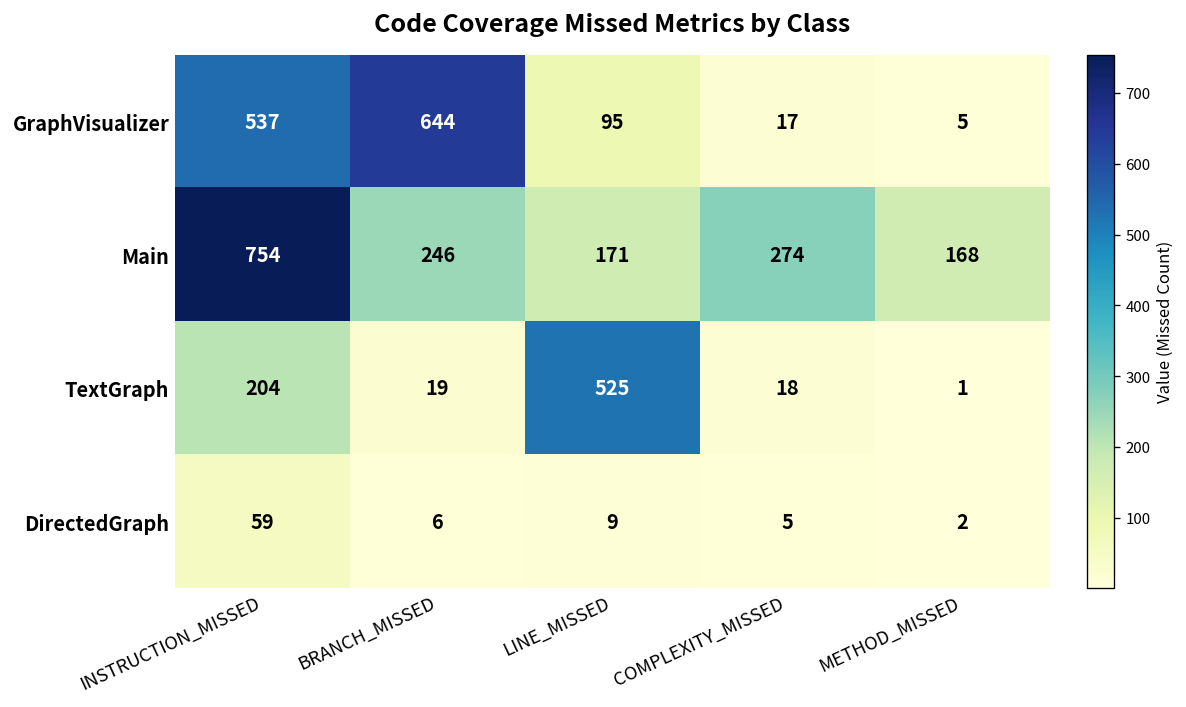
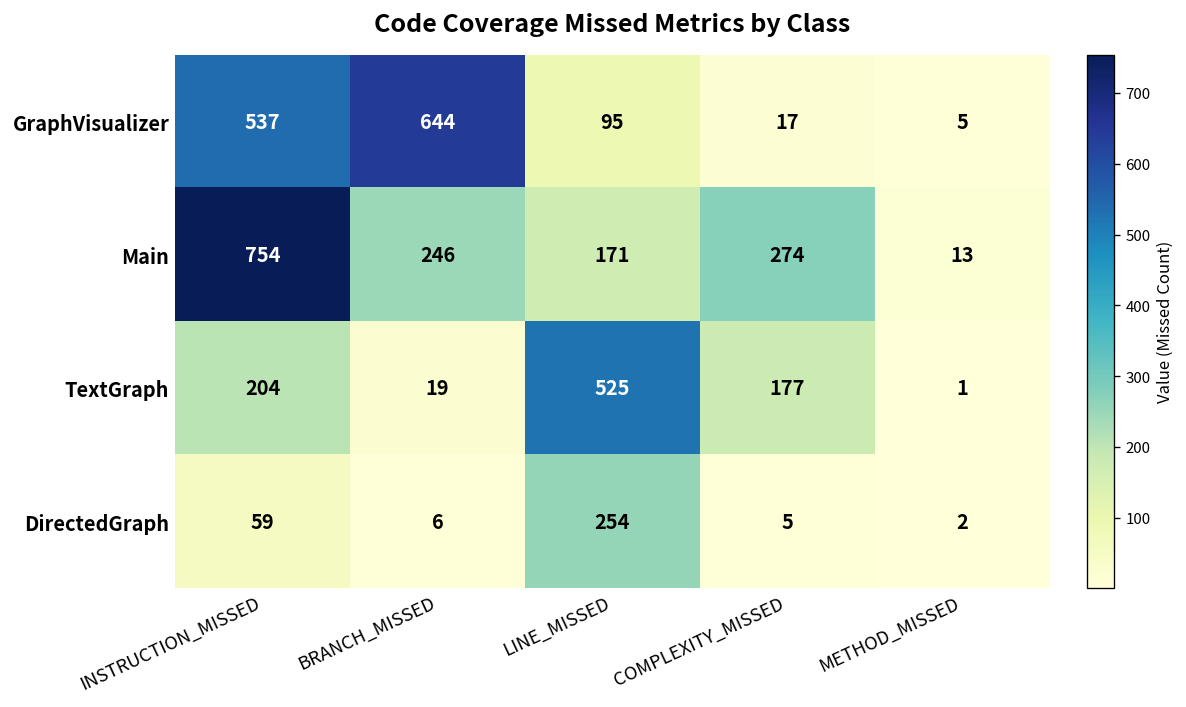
Main, METHOD_MISSED: 168 -> 13
TextGraph, COMPLEXITY_MISSED: 18 -> 177
DirectedGraph, LINE_MISSED: 9 -> 254
